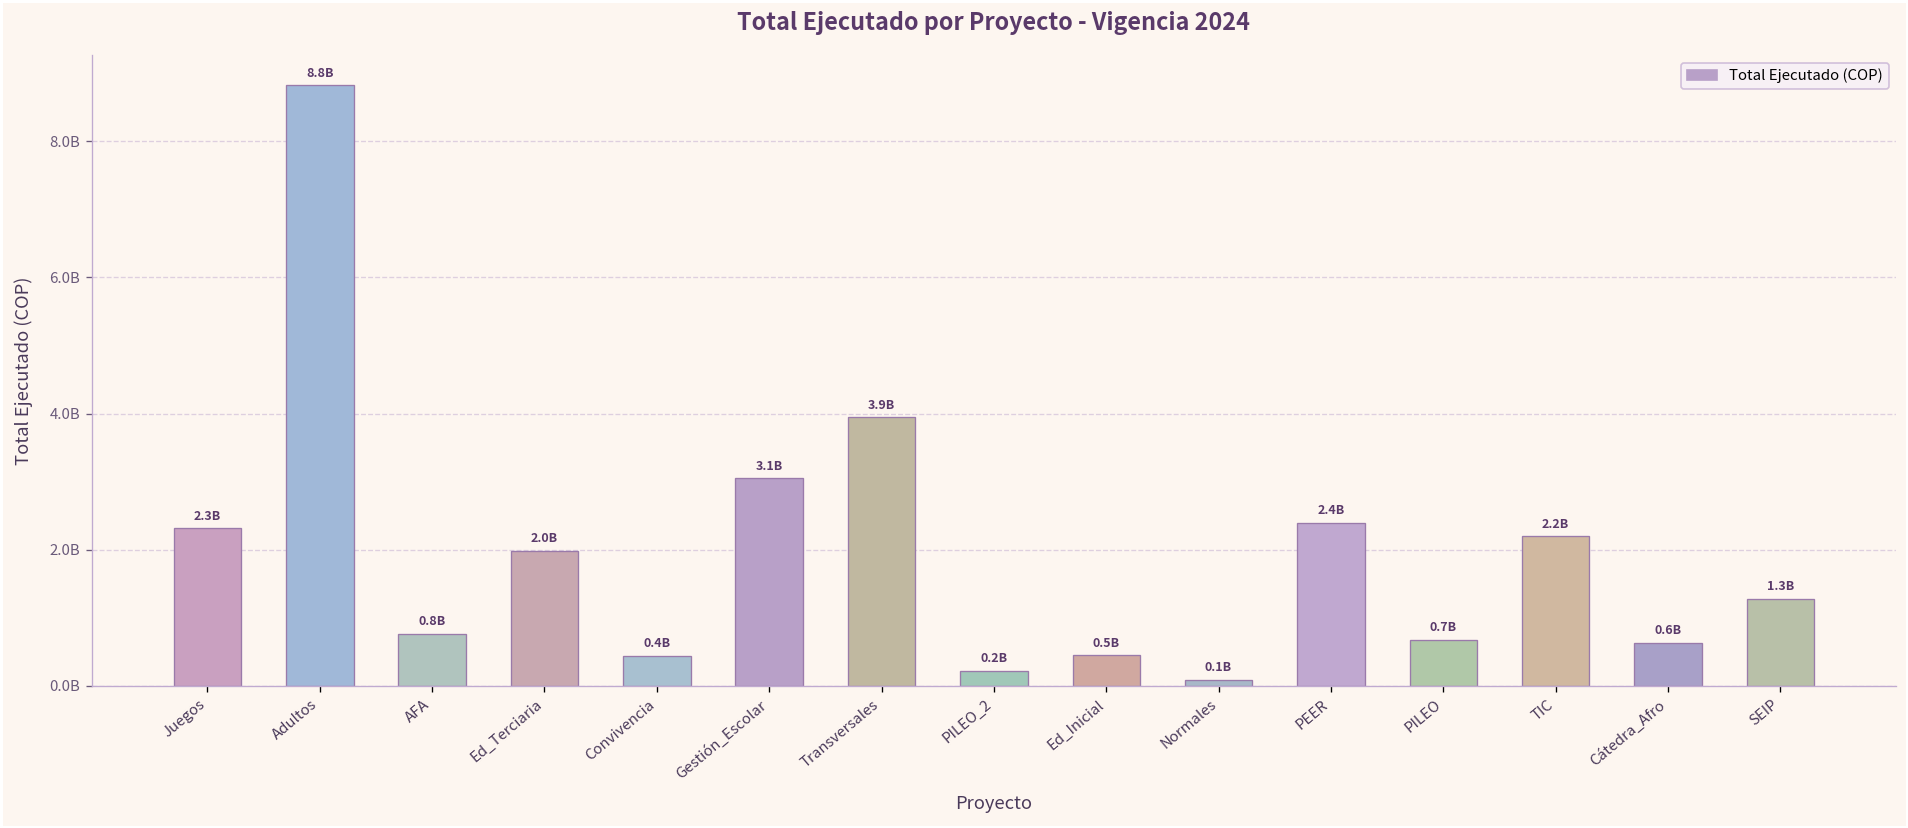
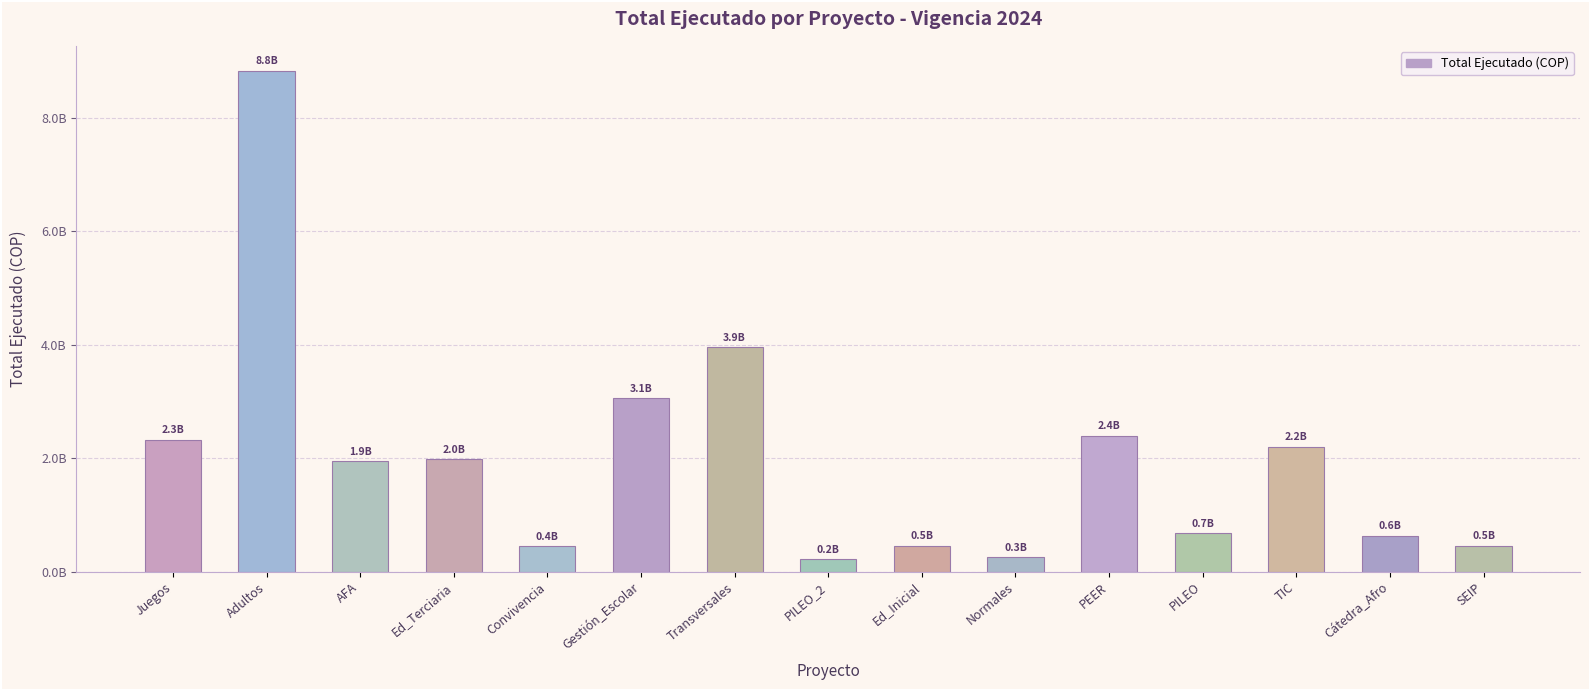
AFA: 0.8B -> 1.9B
Normales: 0.1B -> 0.3B
SEIP: 1.3B -> 0.5B
